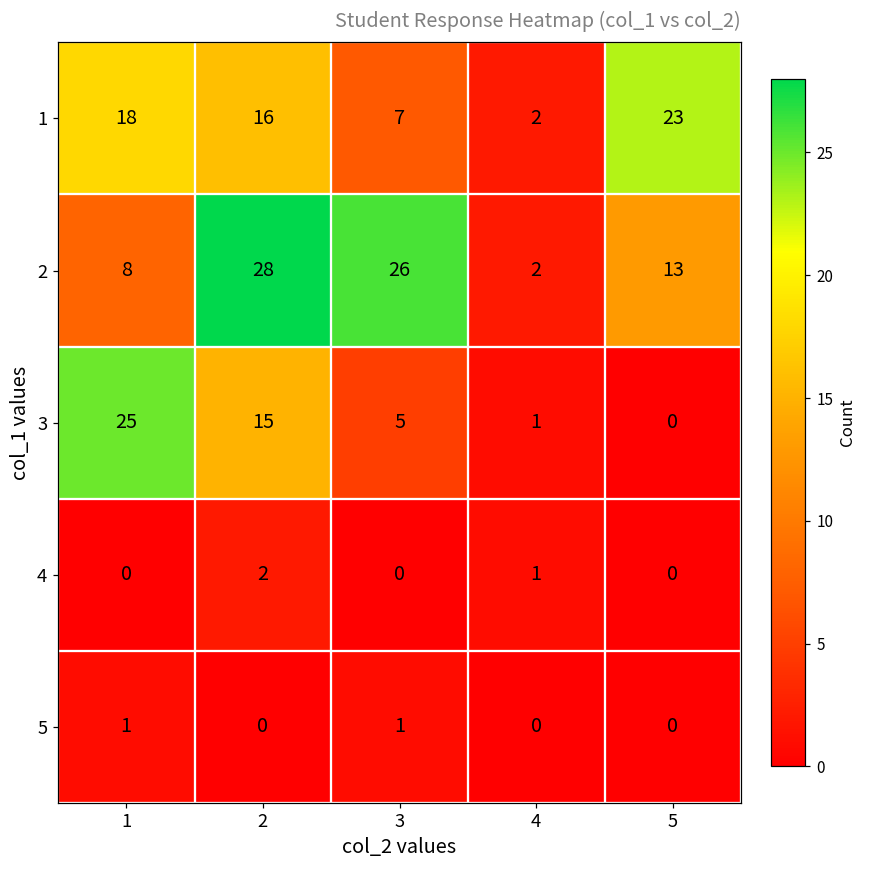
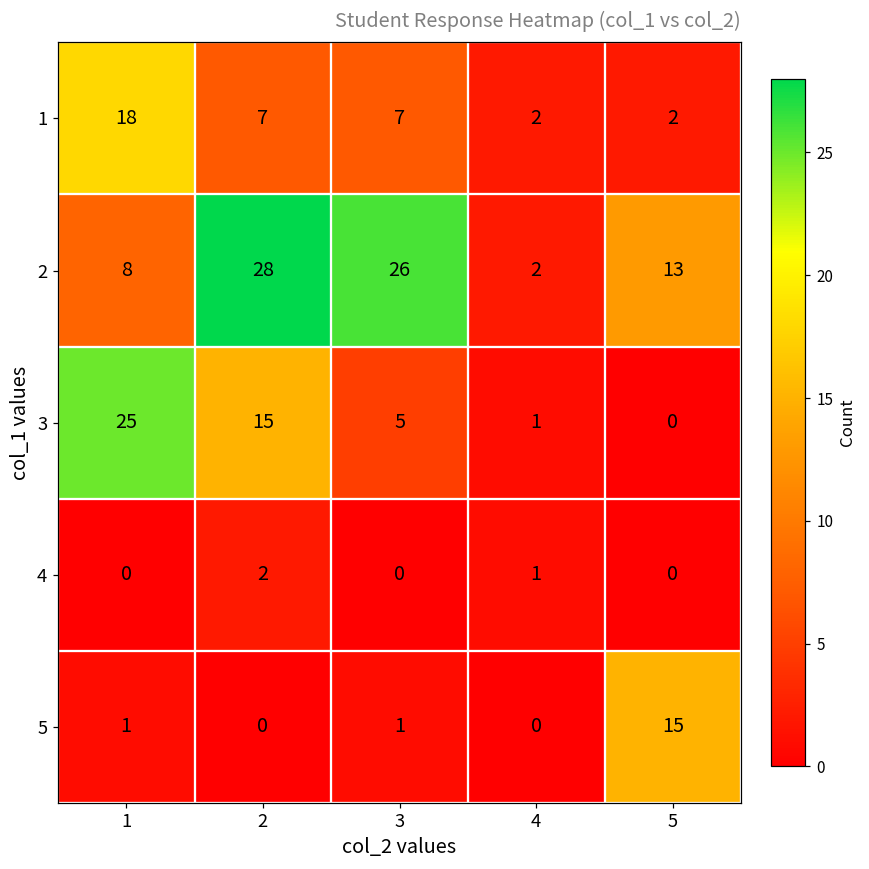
1, 2: 16 -> 7
1, 5: 23 -> 2
5, 5: 0 -> 15
